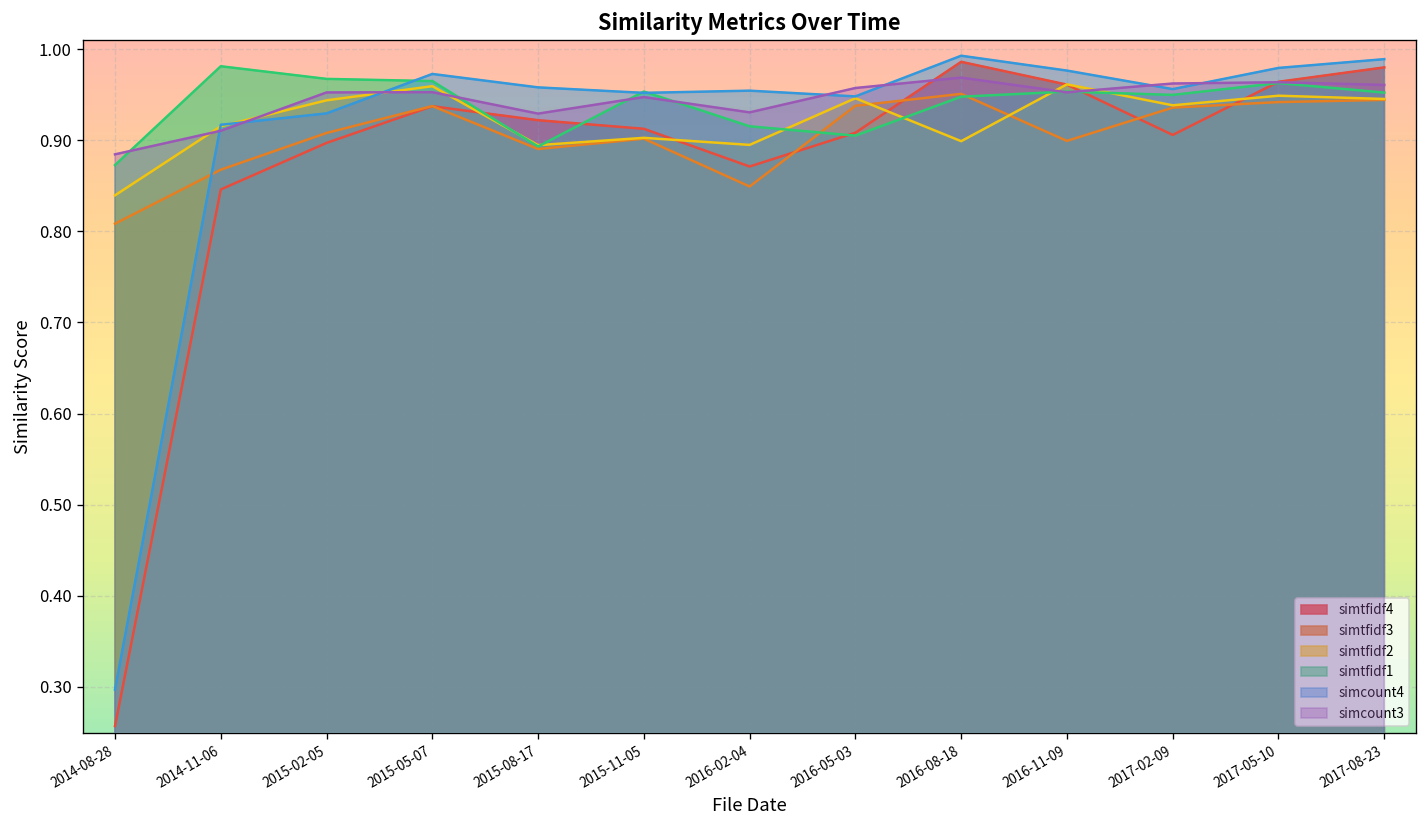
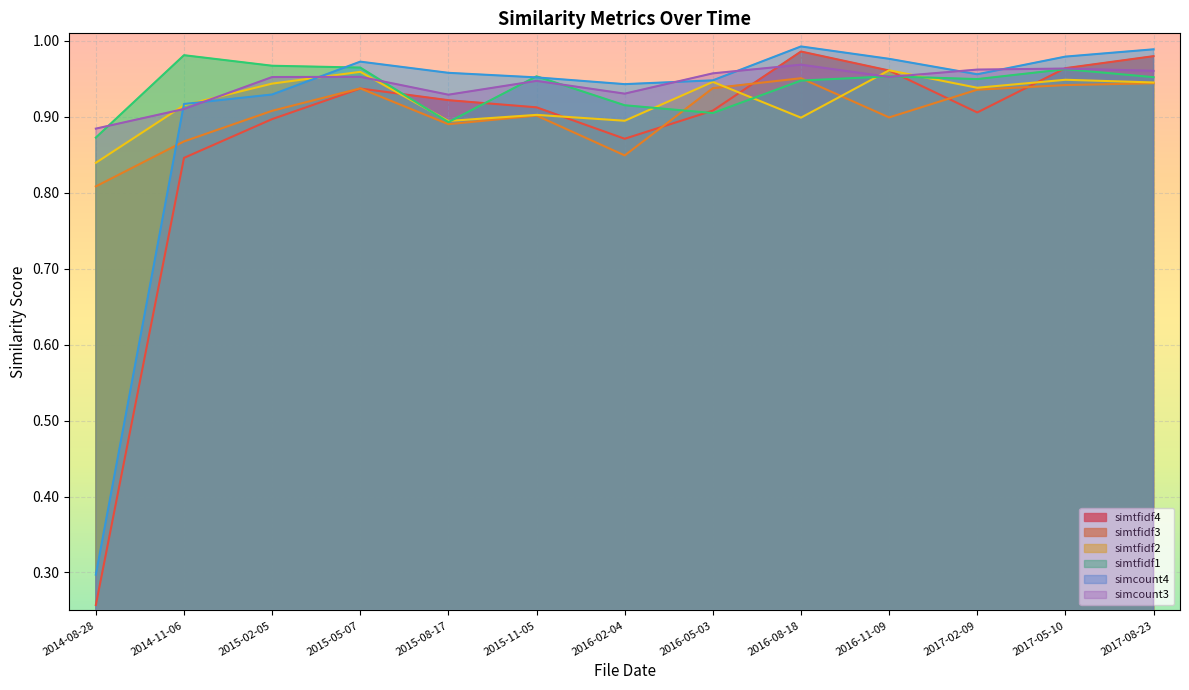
simcount4, 2016-02-04: 0.95 -> 0.94
